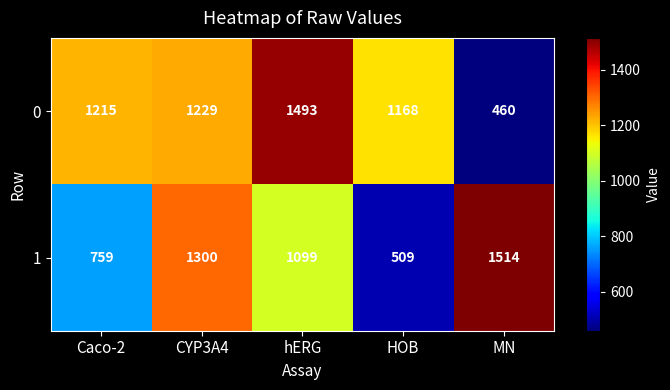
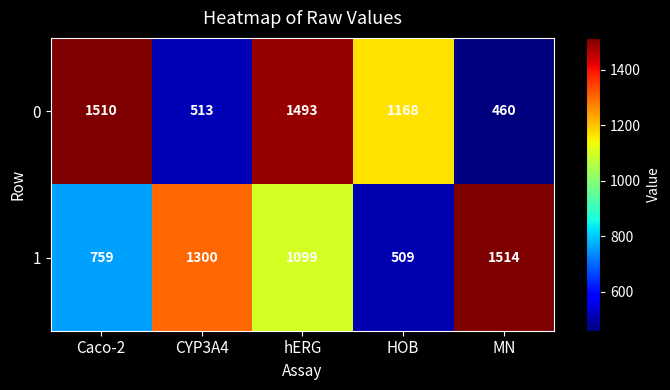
0, Caco-2: 1215 -> 1510
0, CYP3A4: 1229 -> 513
